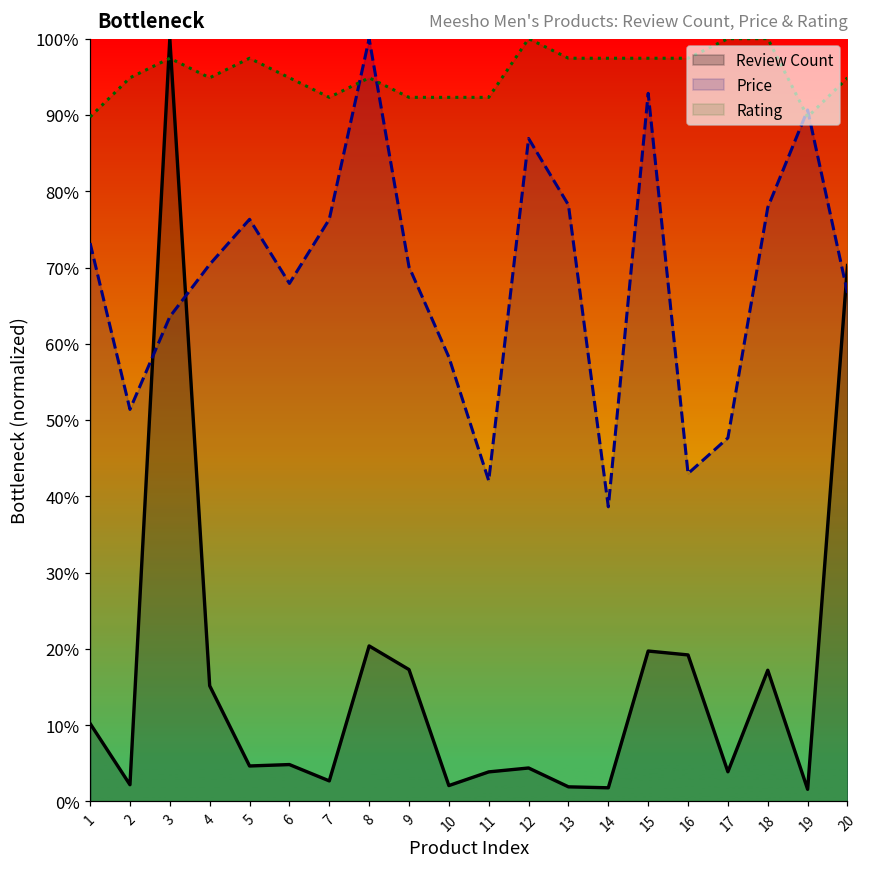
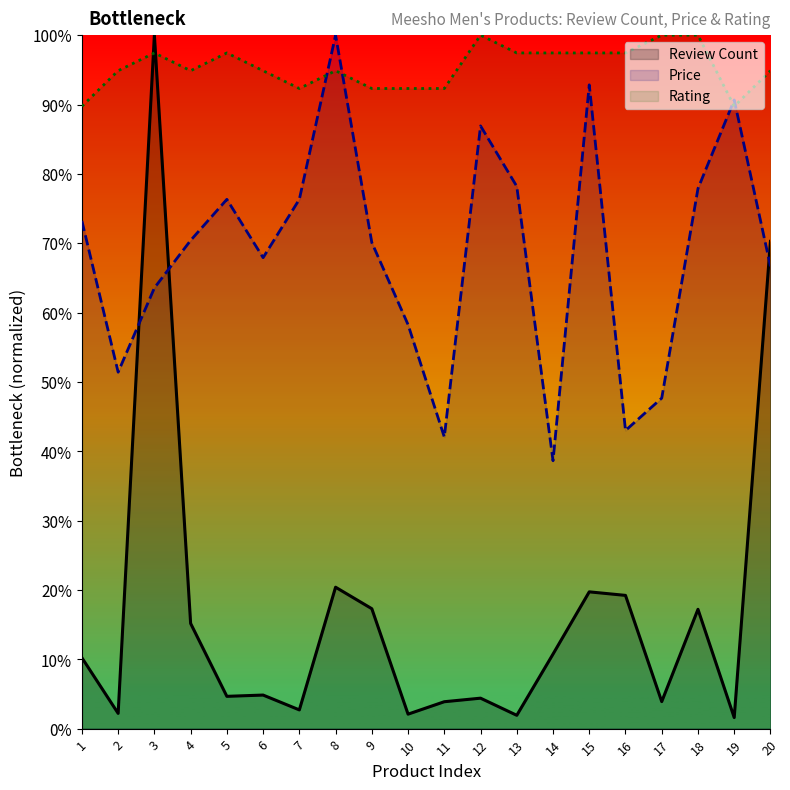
Review Count, 14: 2% -> 11%
